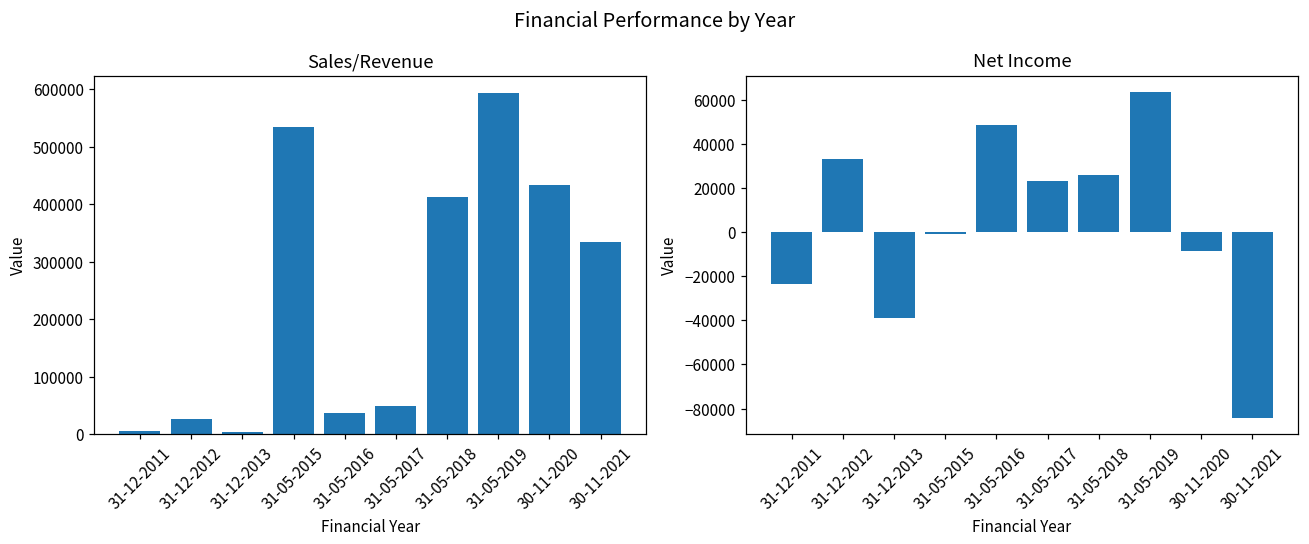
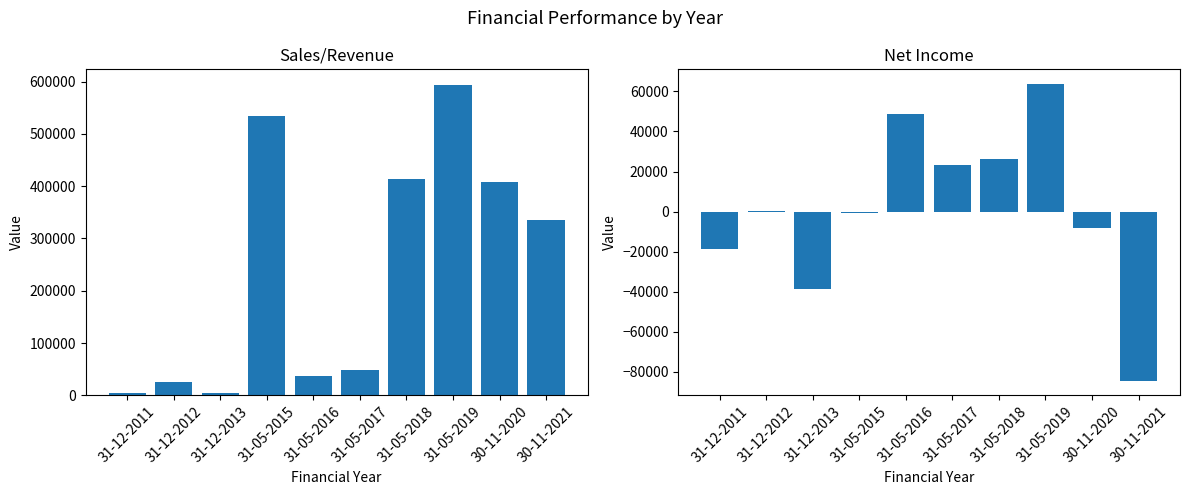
Sales/Revenue, 30-11-2020: 430000 -> 410000
Net Income, 31-12-2011: -23000 -> -19000
Net Income, 31-12-2012: 33000 -> 0
